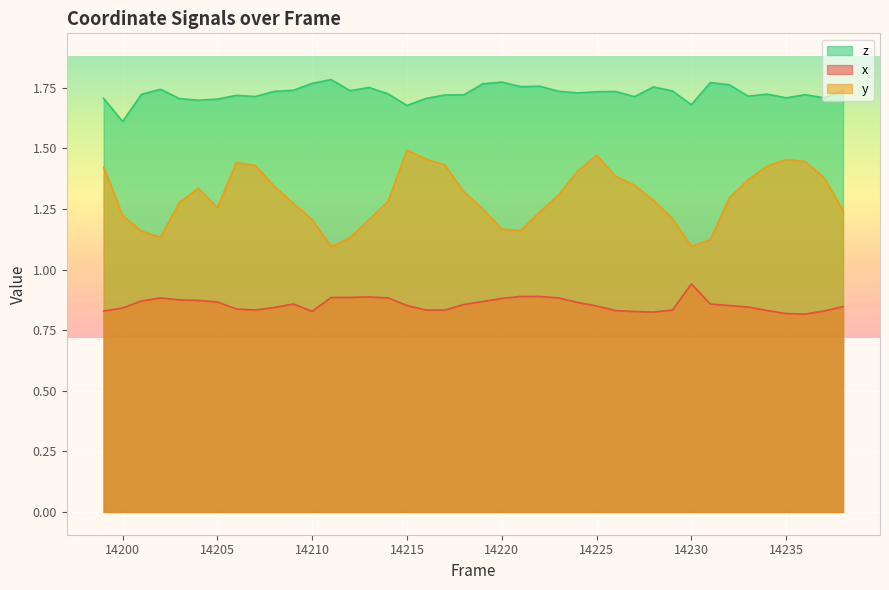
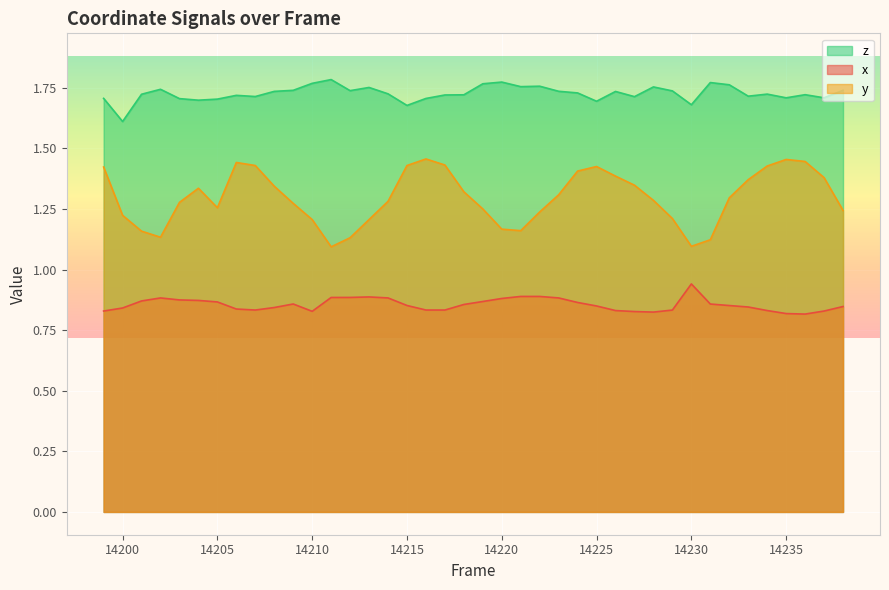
y, 14215: 1.49 -> 1.43
z, 14225: 1.73 -> 1.69
y, 14225: 1.47 -> 1.43
